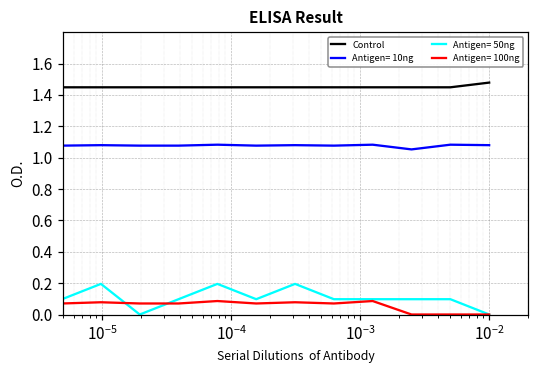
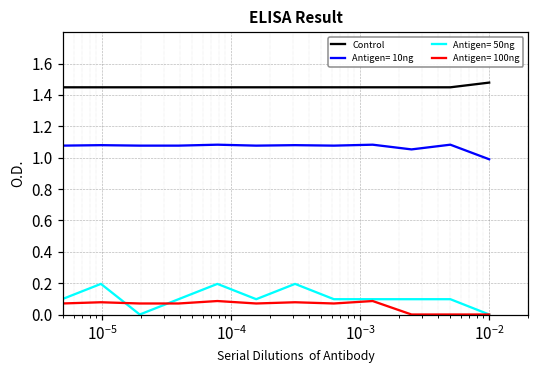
Antigen= 10ng, 10^-2: 1.08 -> 0.99
